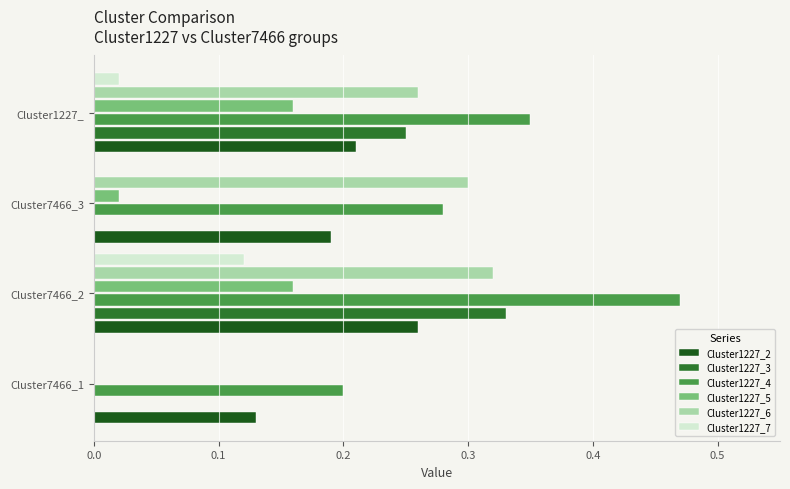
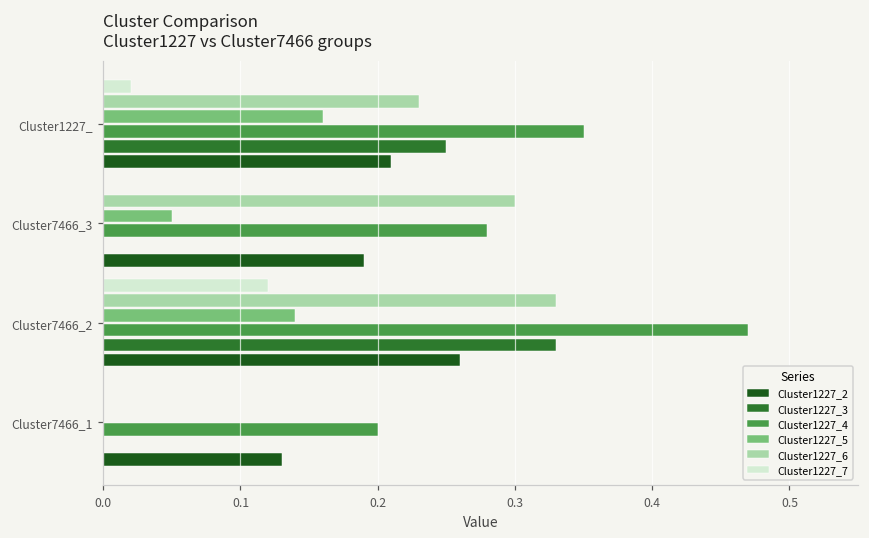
Cluster1227_6, Cluster1227_: 0.26 -> 0.23
Cluster1227_5, Cluster7466_3: 0.02 -> 0.05
Cluster1227_6, Cluster7466_2: 0.32 -> 0.33
Cluster1227_5, Cluster7466_2: 0.16 -> 0.14
